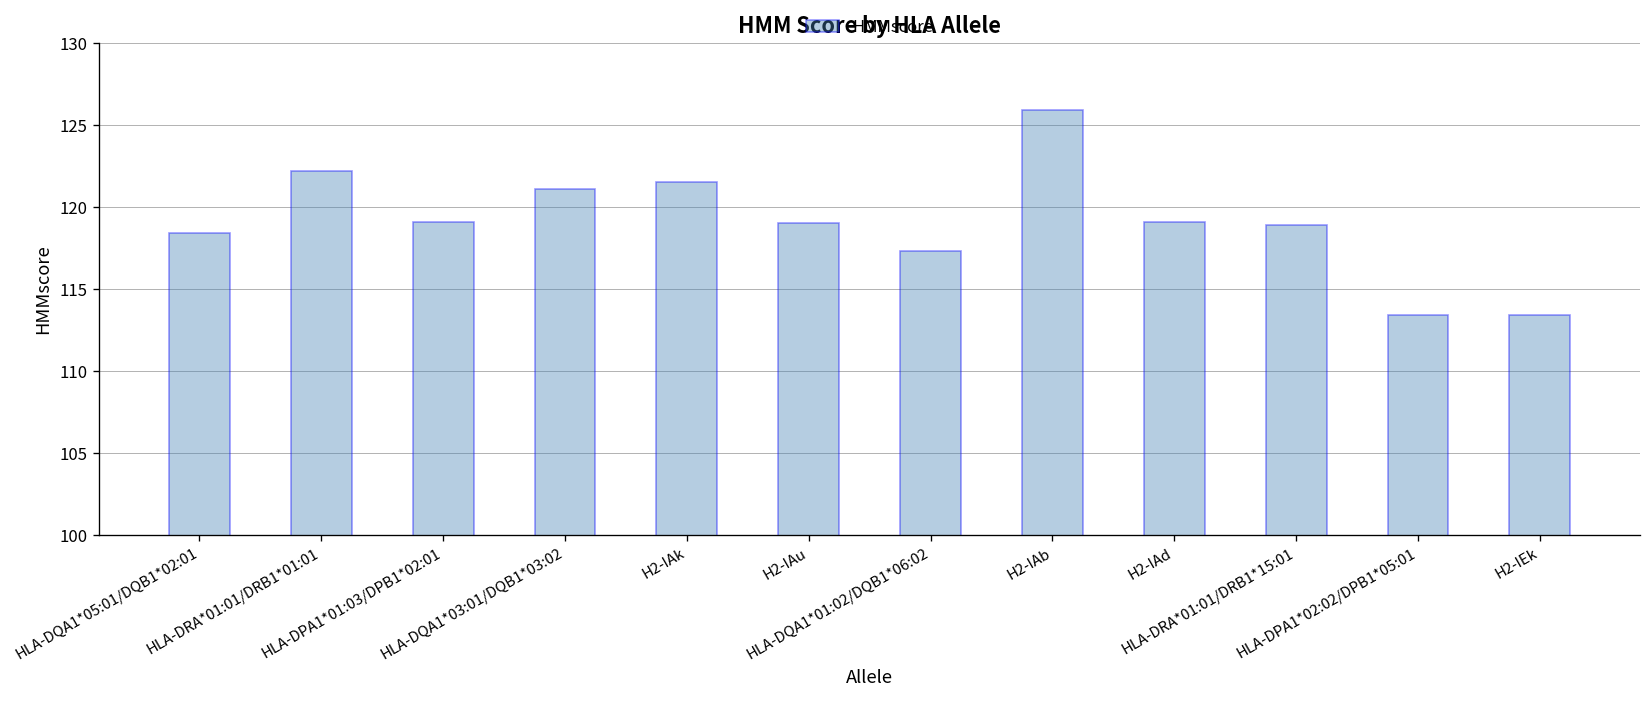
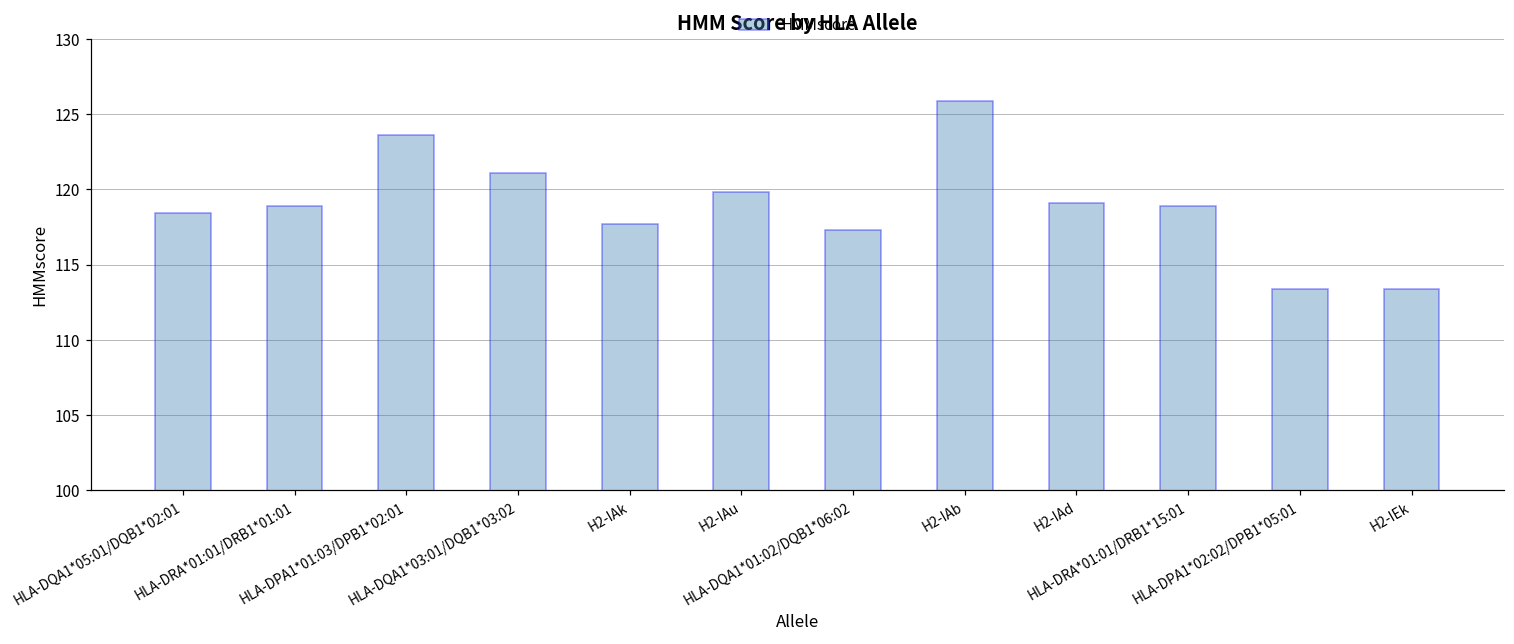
HLA-DRA*01:01/DRB1*01:01: 122.2 -> 118.9
HLA-DPA1*01:03/DPB1*02:01: 119.1 -> 123.6
H2-IAk: 121.5 -> 117.7
H2-IAu: 119.0 -> 119.8
